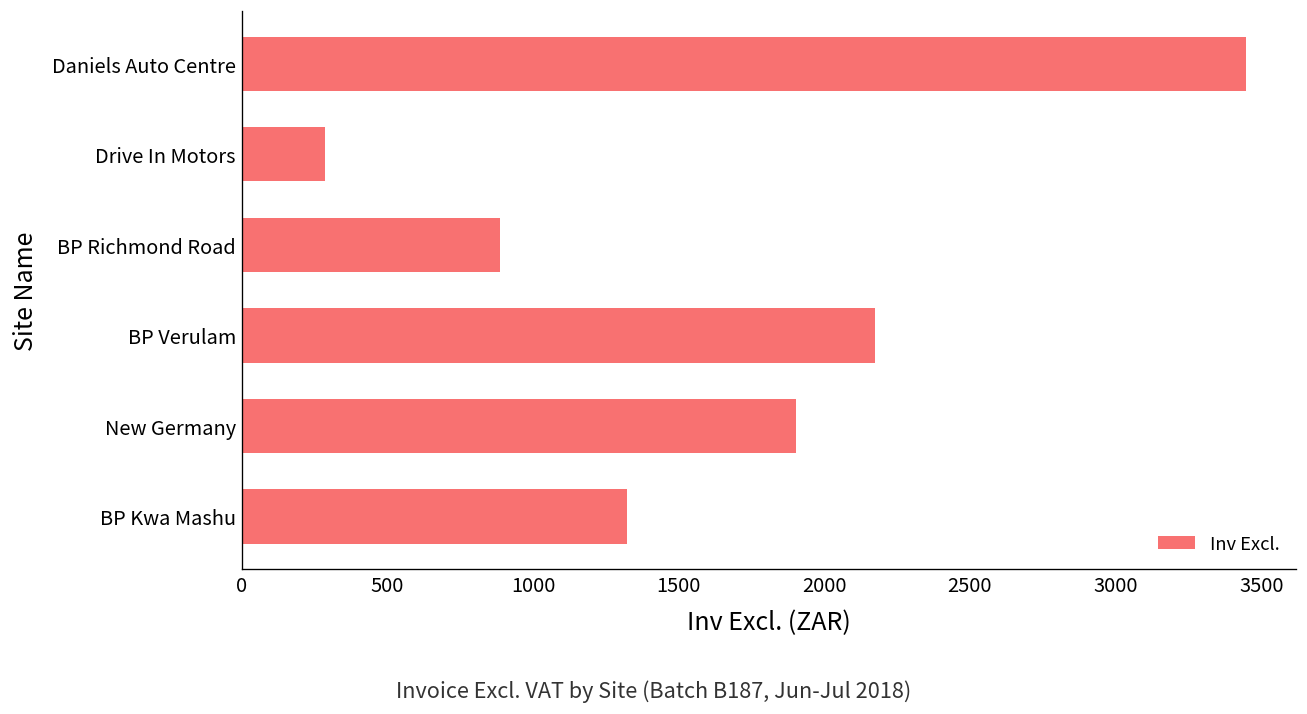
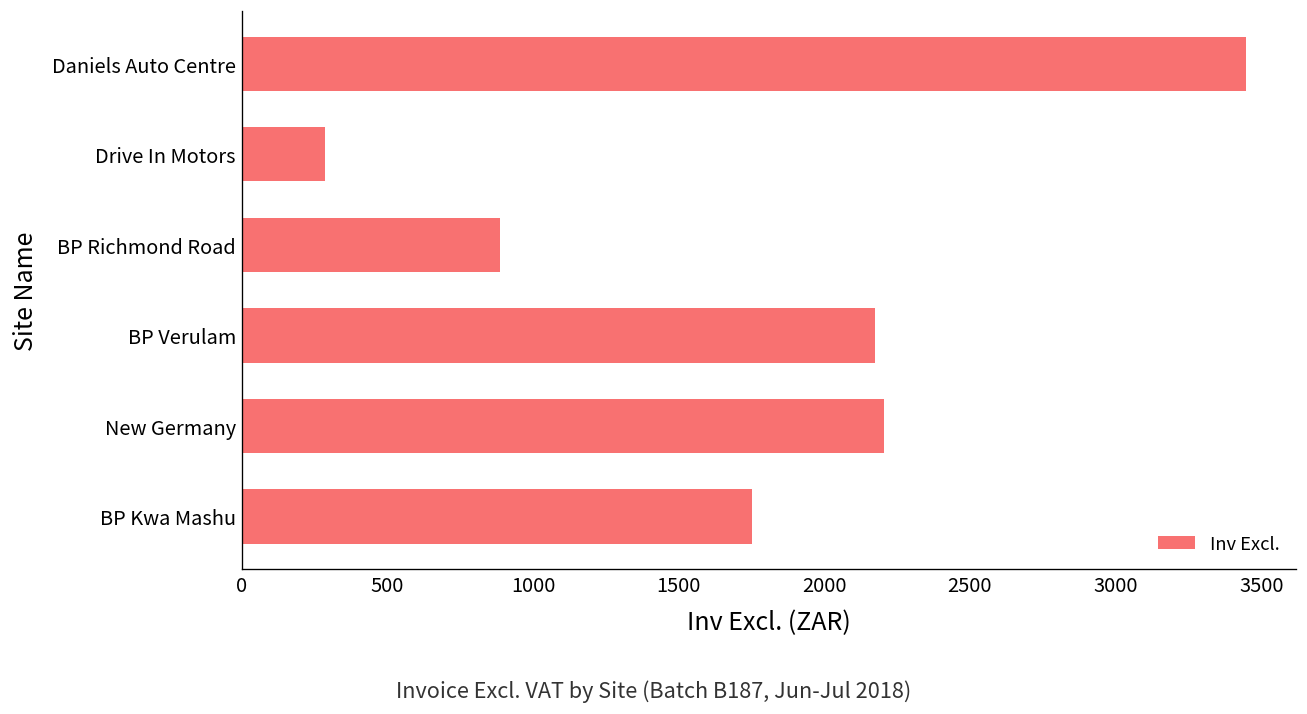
New Germany: 1900 -> 2210
BP Kwa Mashu: 1320 -> 1750
